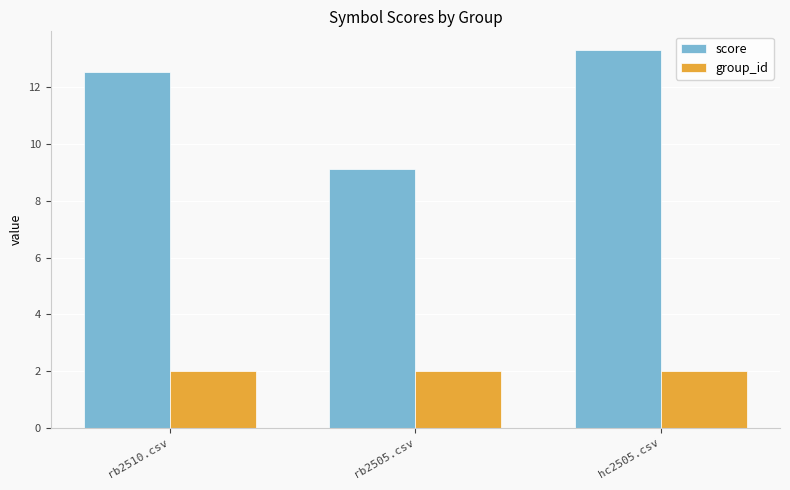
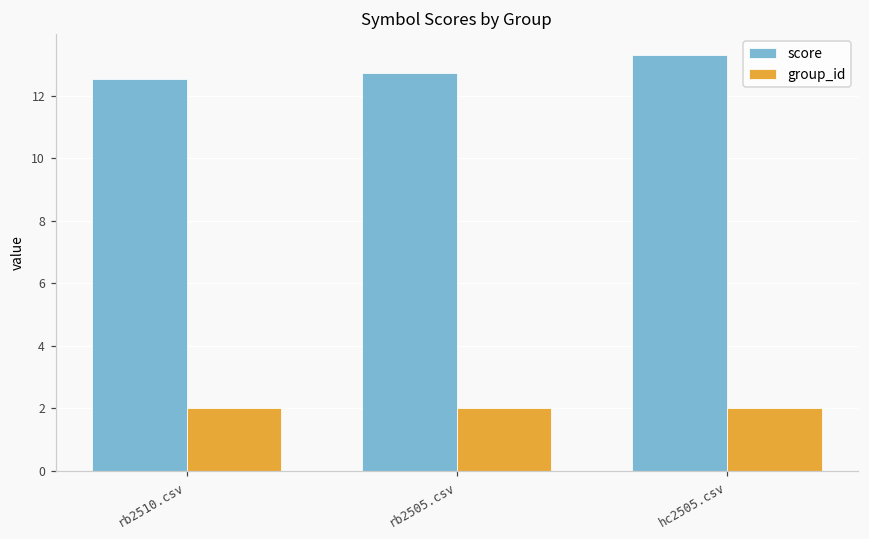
score, rb2505.csv: 9.1 -> 12.7
